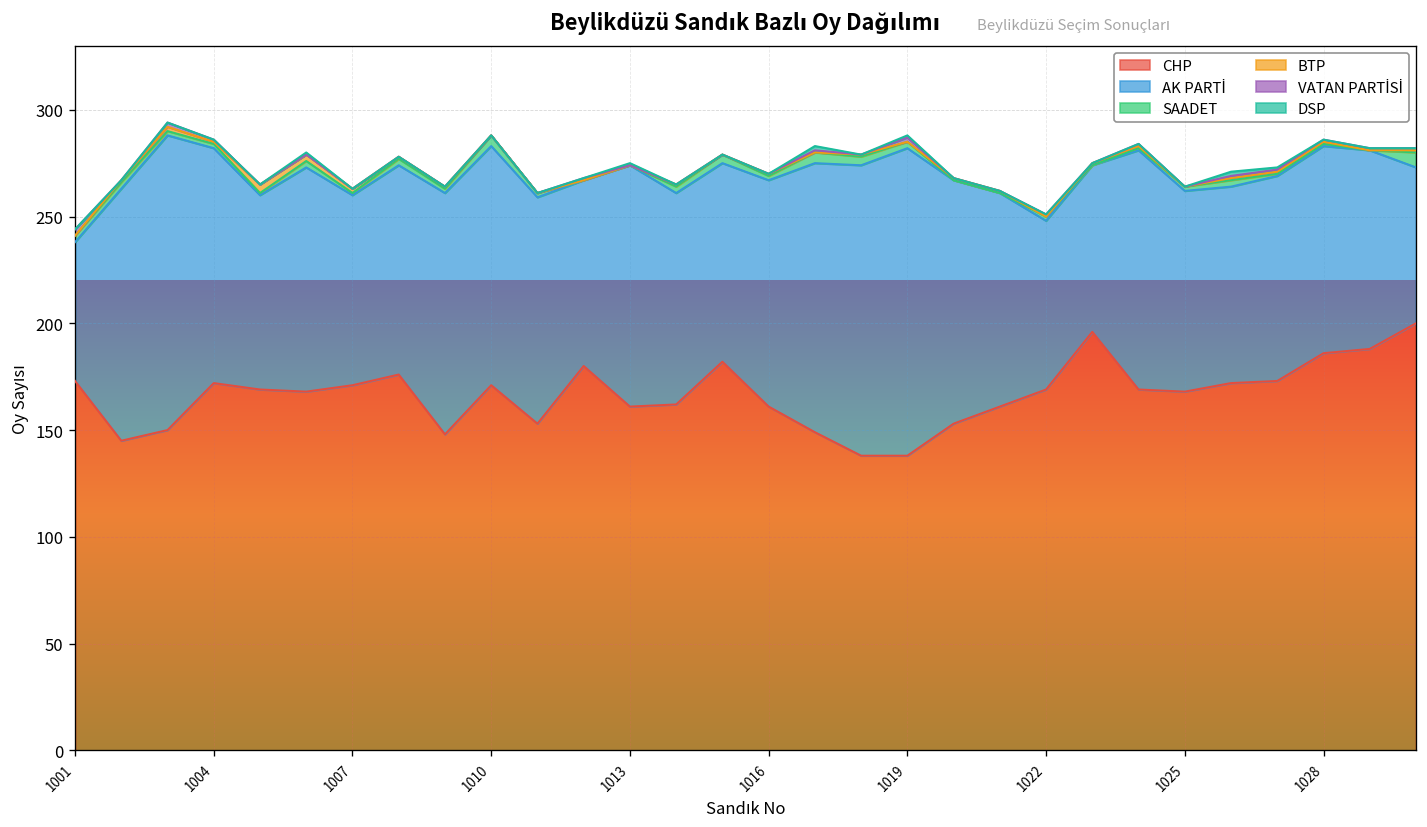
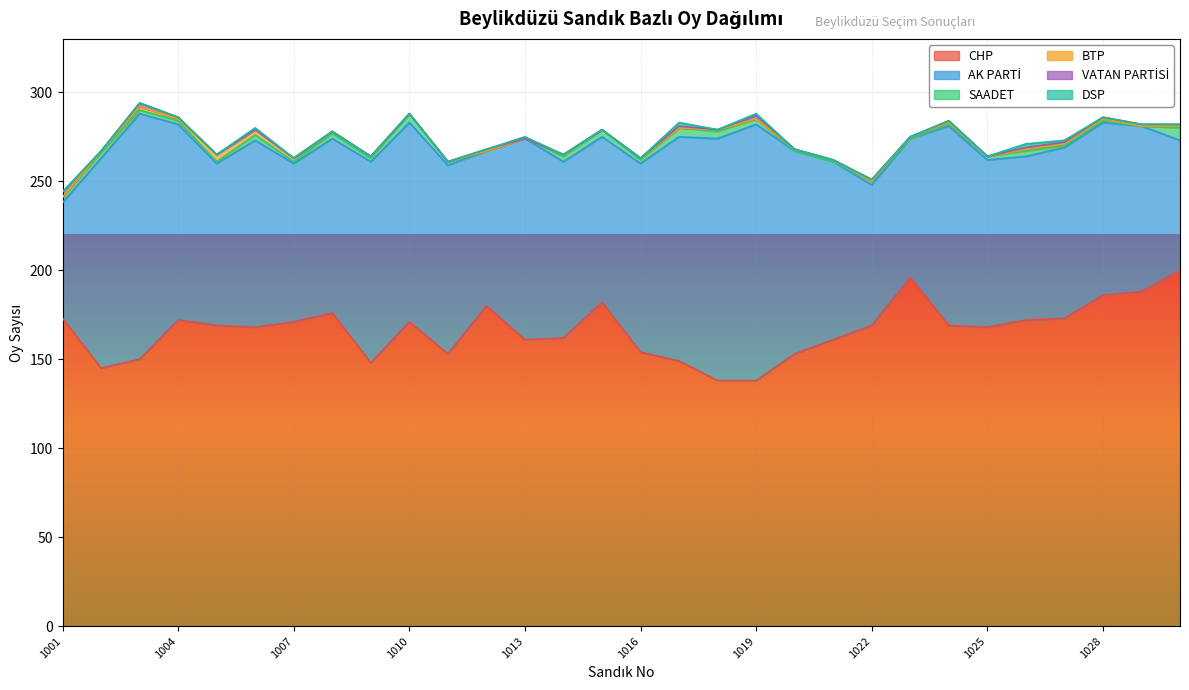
CHP, 1016: 161 -> 154
